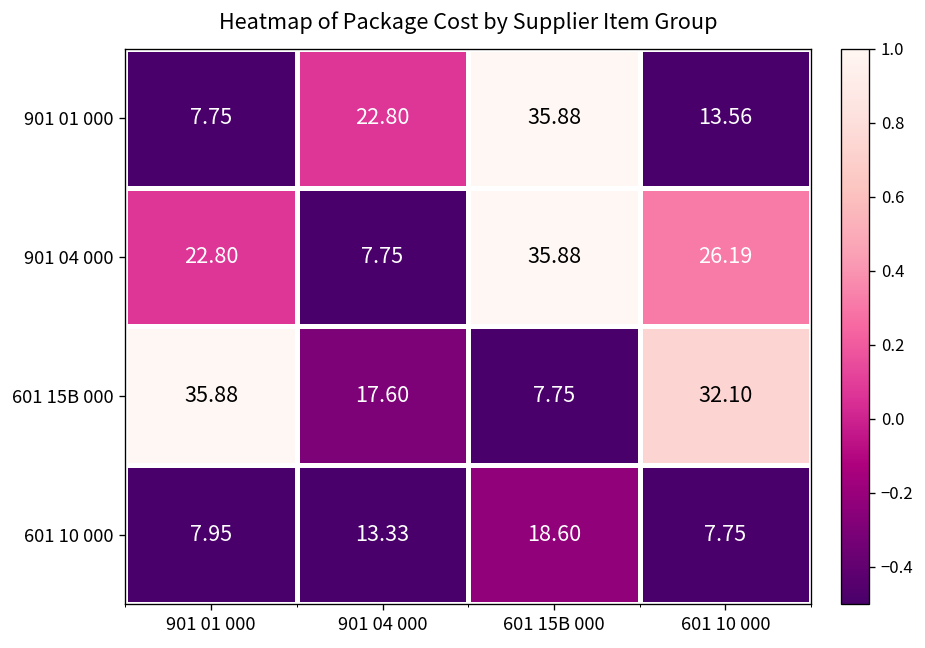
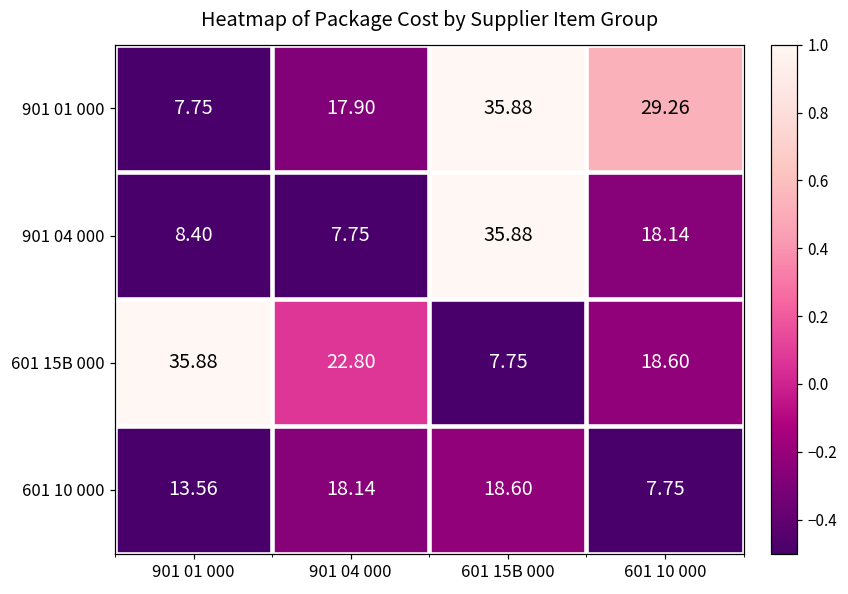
901 01 000, 901 04 000: 22.80 -> 17.90
901 01 000, 601 10 000: 13.56 -> 29.26
901 04 000, 901 01 000: 22.80 -> 8.40
901 04 000, 601 10 000: 26.19 -> 18.14
601 15B 000, 901 04 000: 17.60 -> 22.80
601 15B 000, 601 10 000: 32.10 -> 18.60
601 10 000, 901 01 000: 7.95 -> 13.56
601 10 000, 901 04 000: 13.33 -> 18.14
